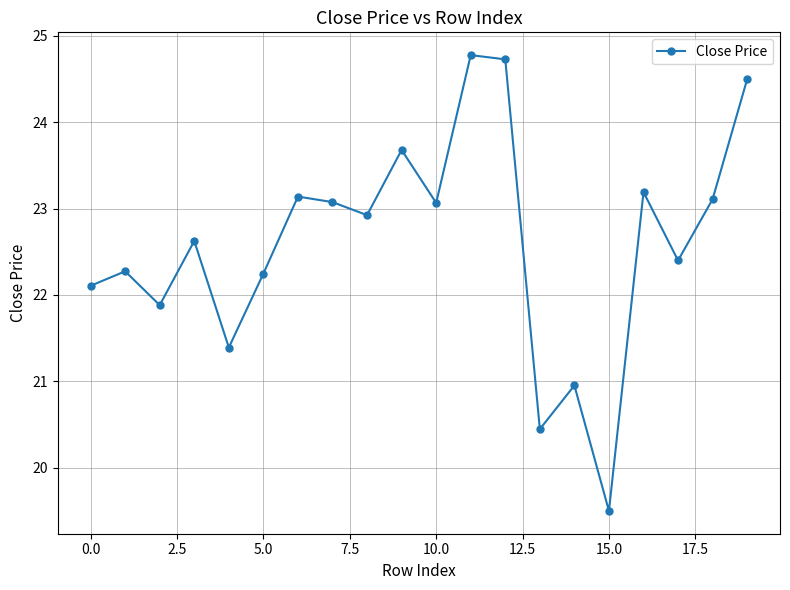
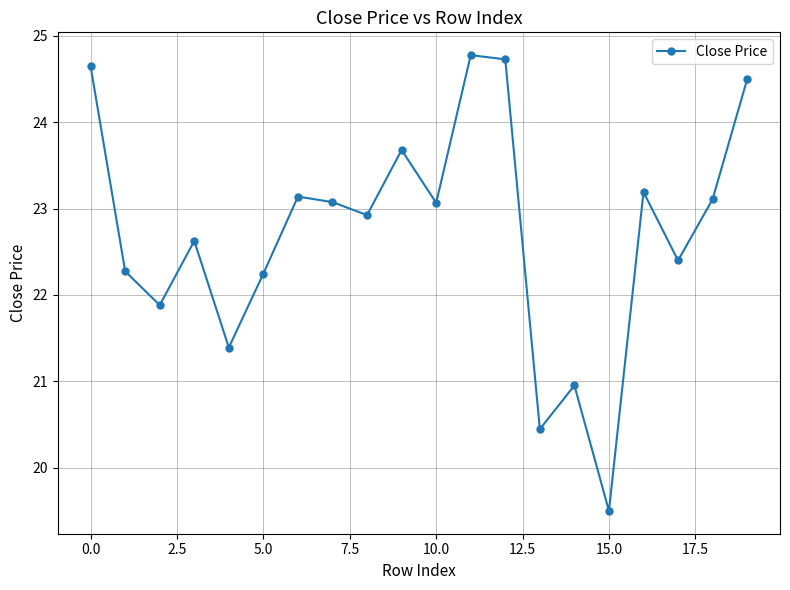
0.0: 22.1 -> 24.6
